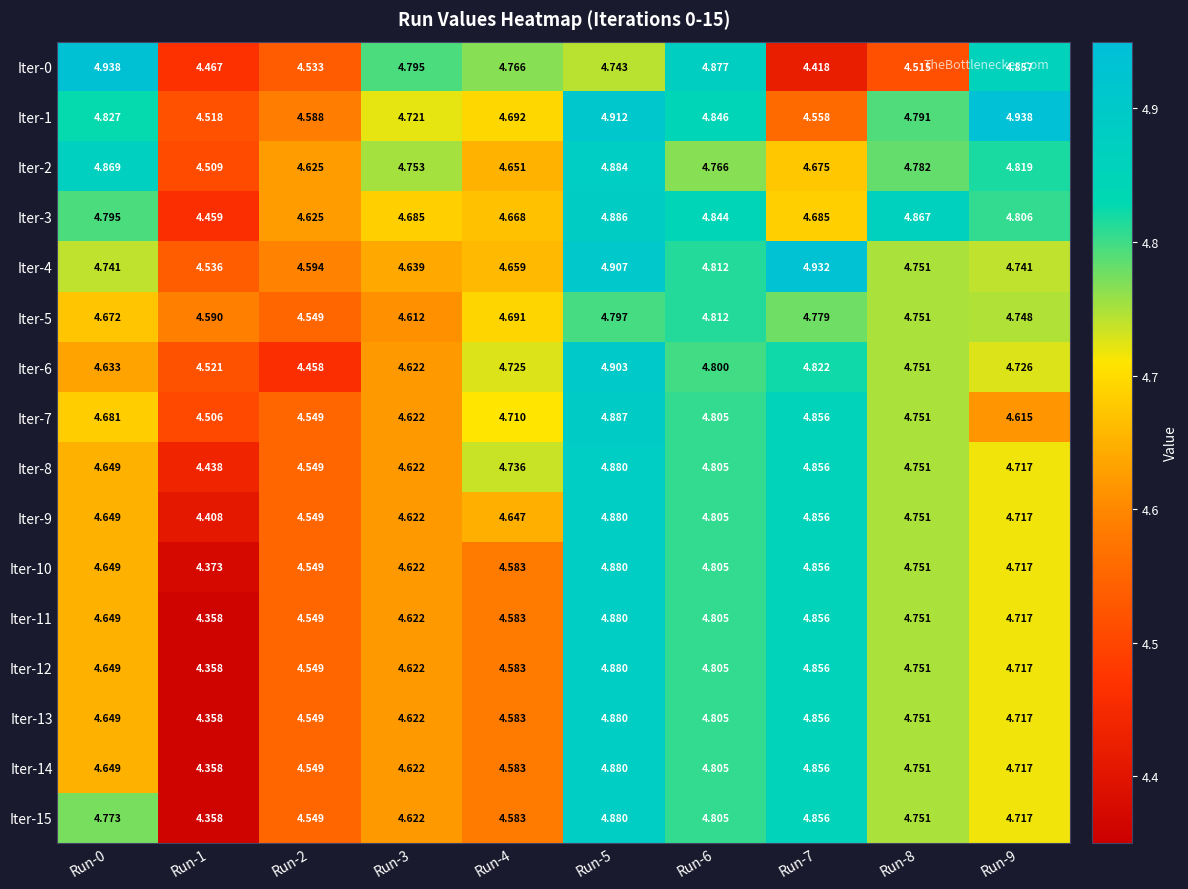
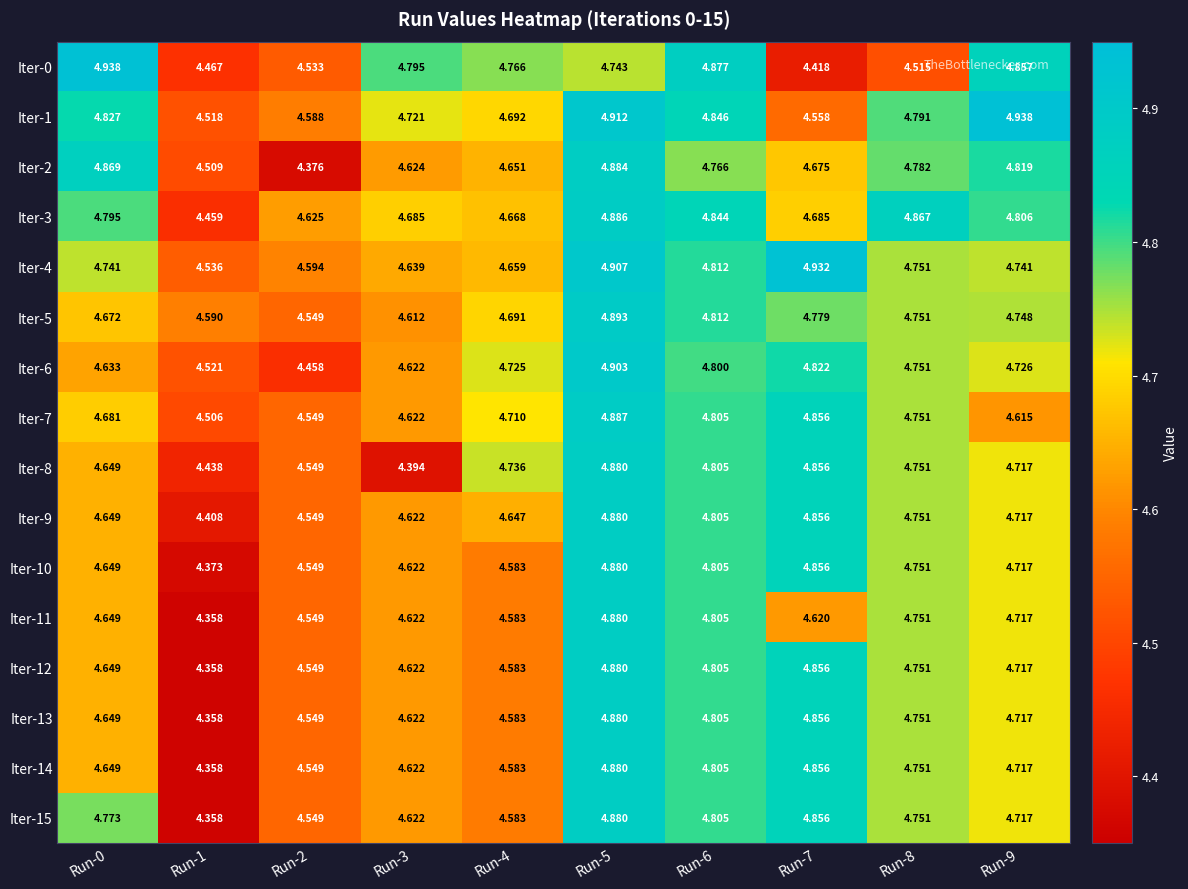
Iter-2, Run-2: 4.625 -> 4.376
Iter-2, Run-3: 4.753 -> 4.624
Iter-5, Run-5: 4.797 -> 4.893
Iter-8, Run-3: 4.622 -> 4.394
Iter-11, Run-7: 4.856 -> 4.620
